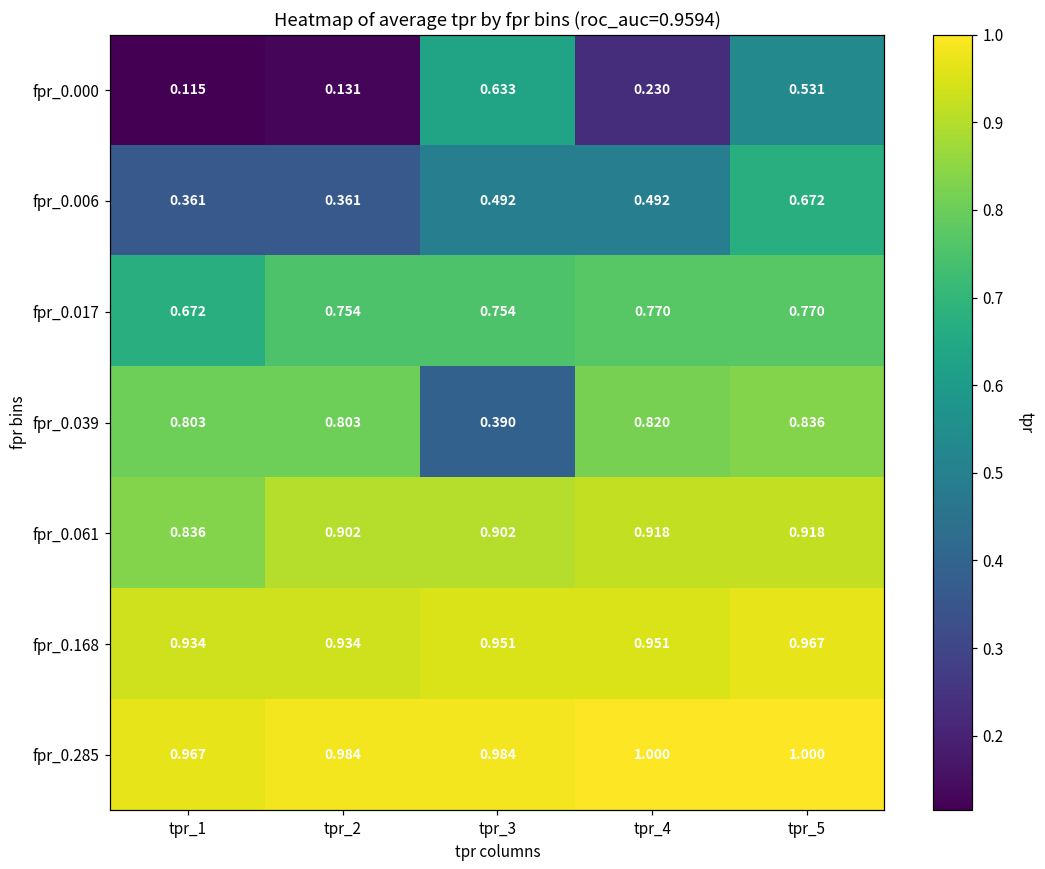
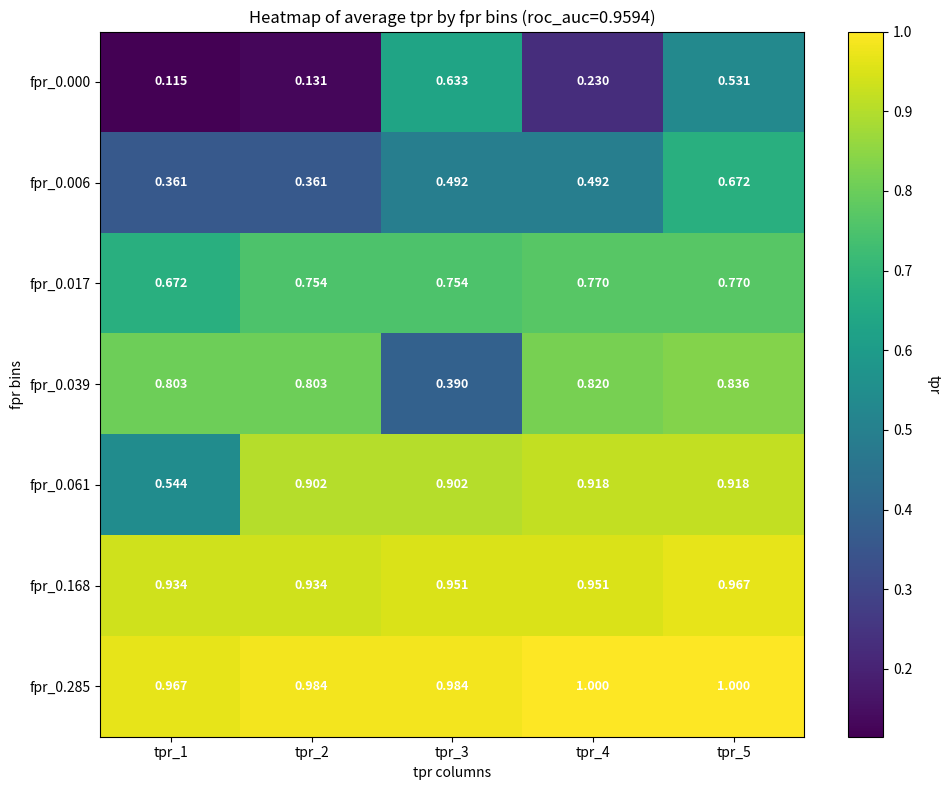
fpr_0.061, tpr_1: 0.836 -> 0.544
